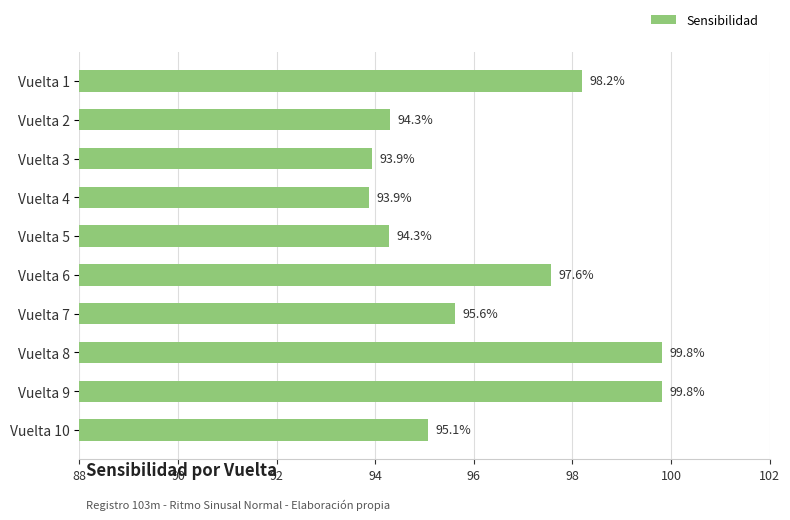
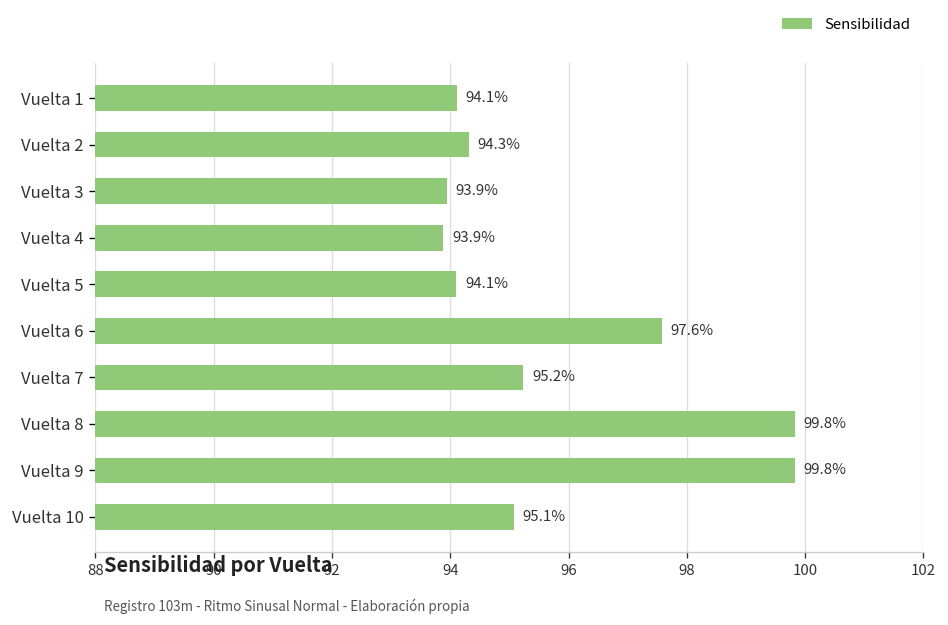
Vuelta 1: 98.2% -> 94.1%
Vuelta 5: 94.3% -> 94.1%
Vuelta 7: 95.6% -> 95.2%
